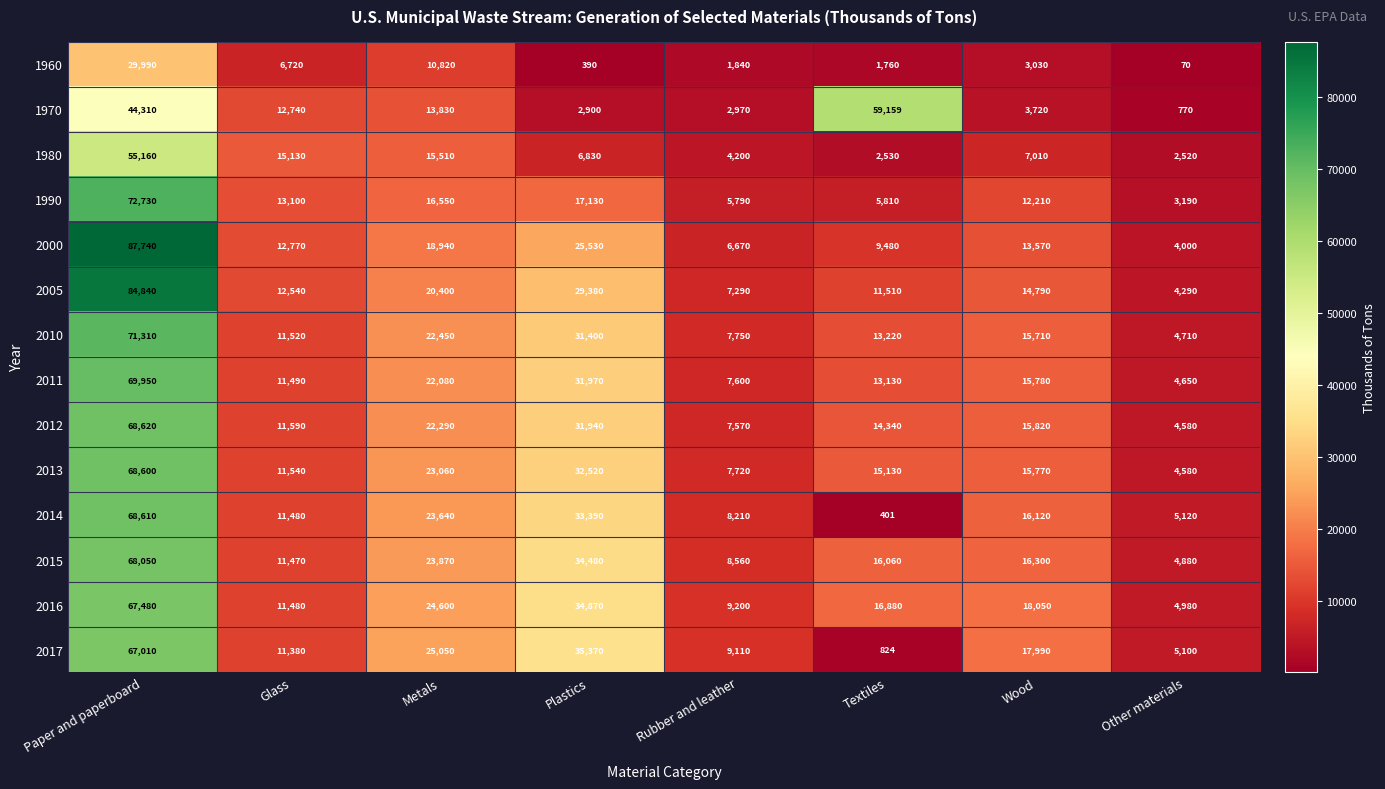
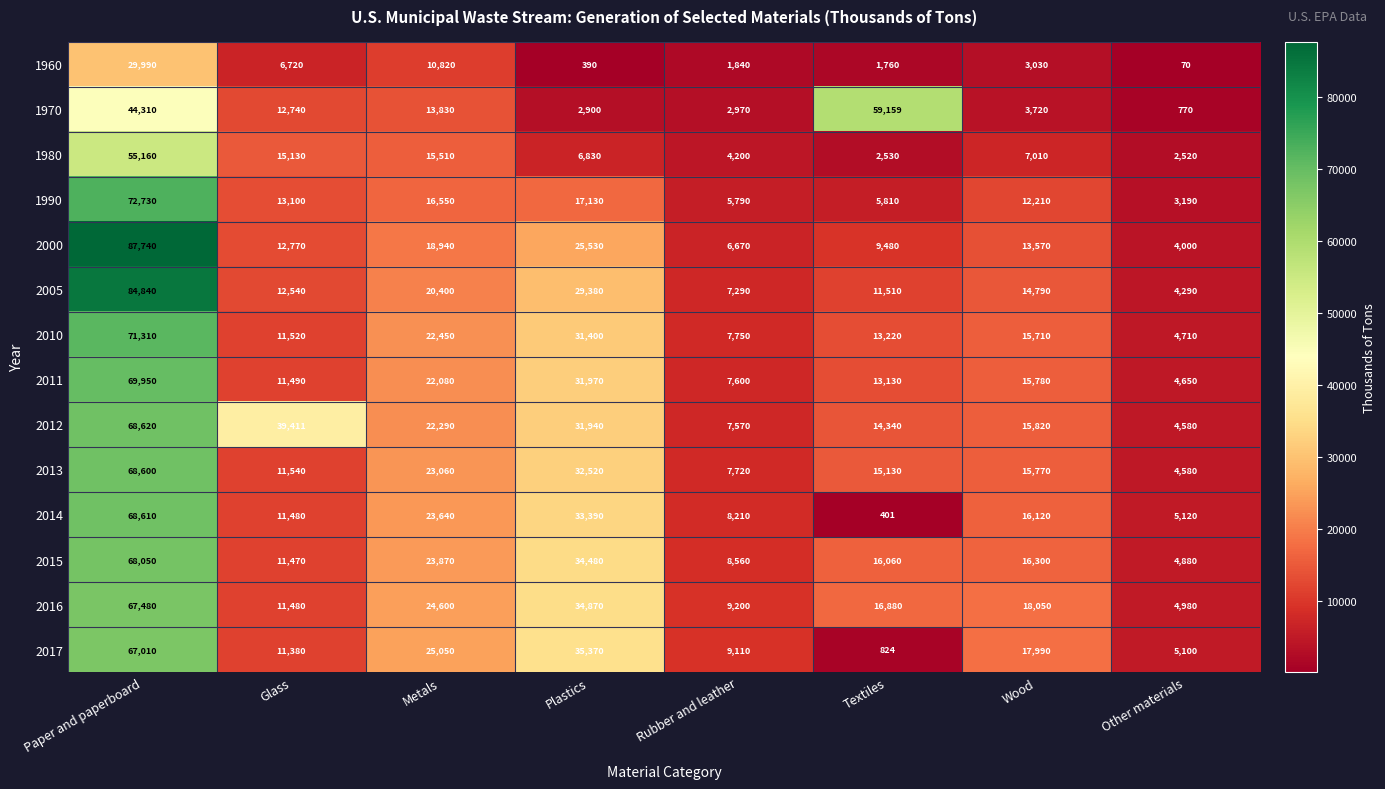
2012, Glass: 11,590 -> 39,411
